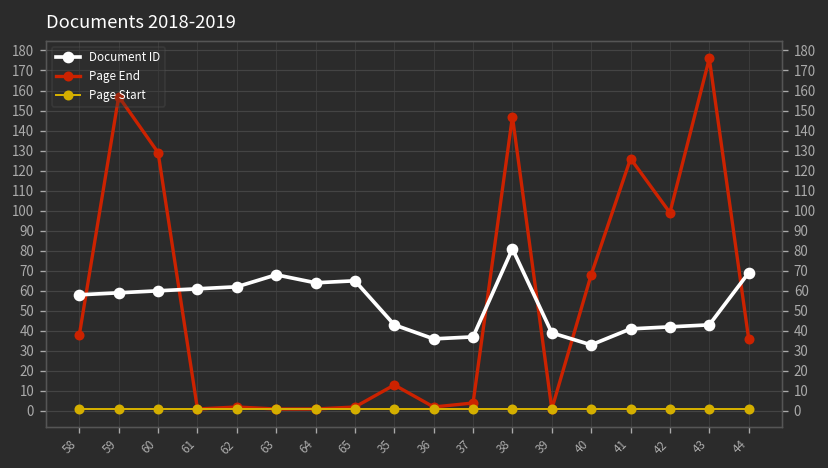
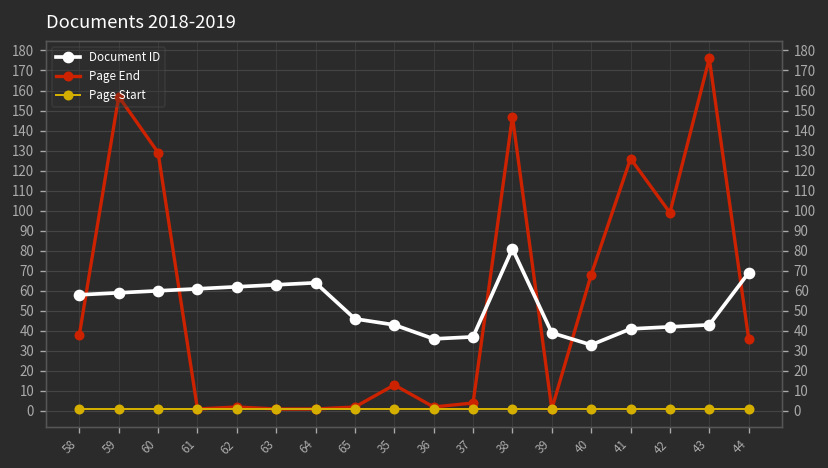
Document ID, 63: 68 -> 63
Document ID, 65: 65 -> 46
